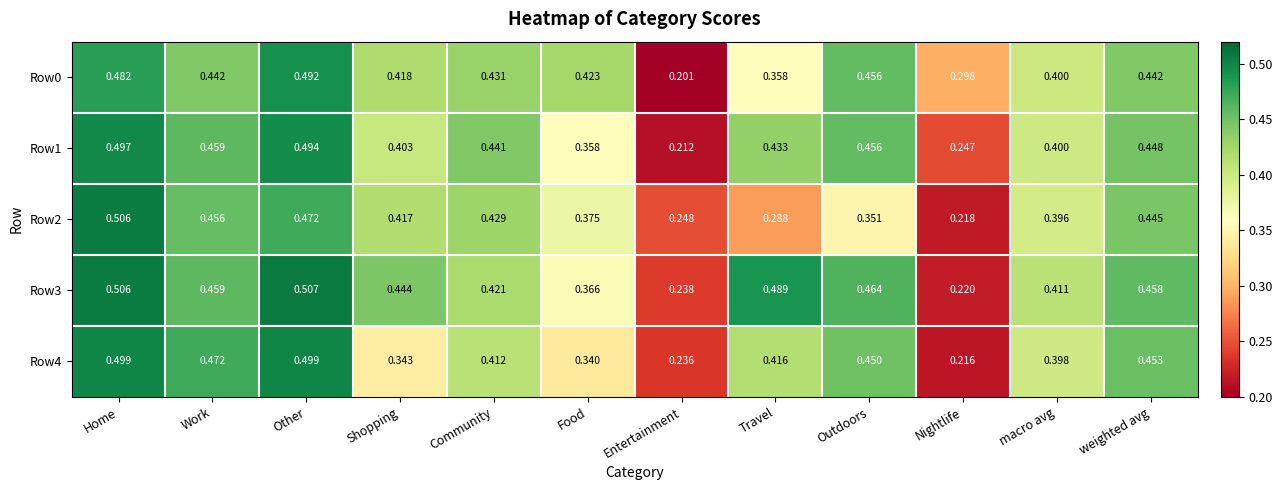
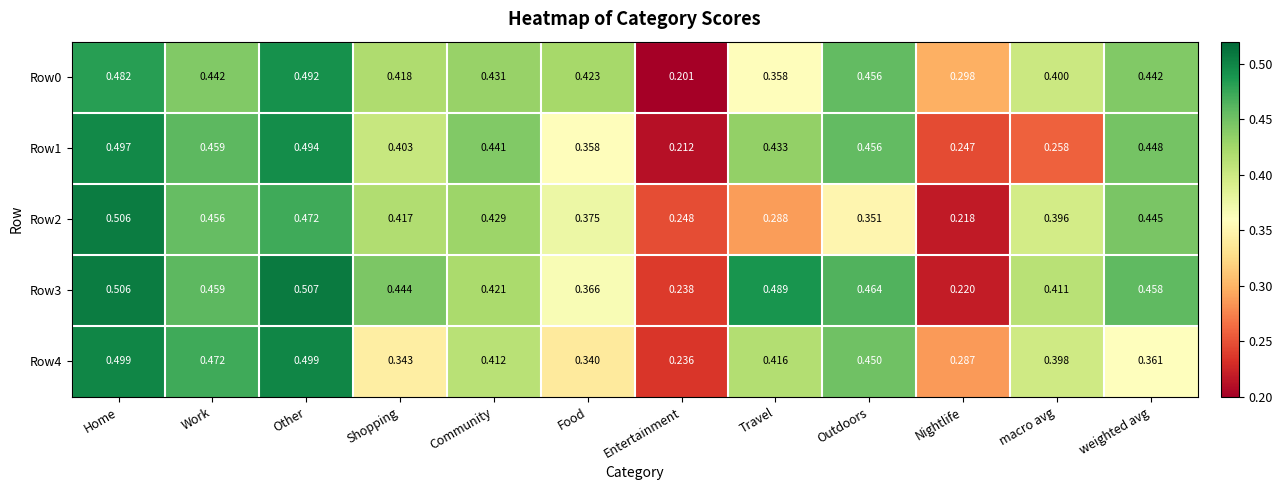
Row1, macro avg: 0.400 -> 0.258
Row4, Nightlife: 0.216 -> 0.287
Row4, weighted avg: 0.453 -> 0.361
